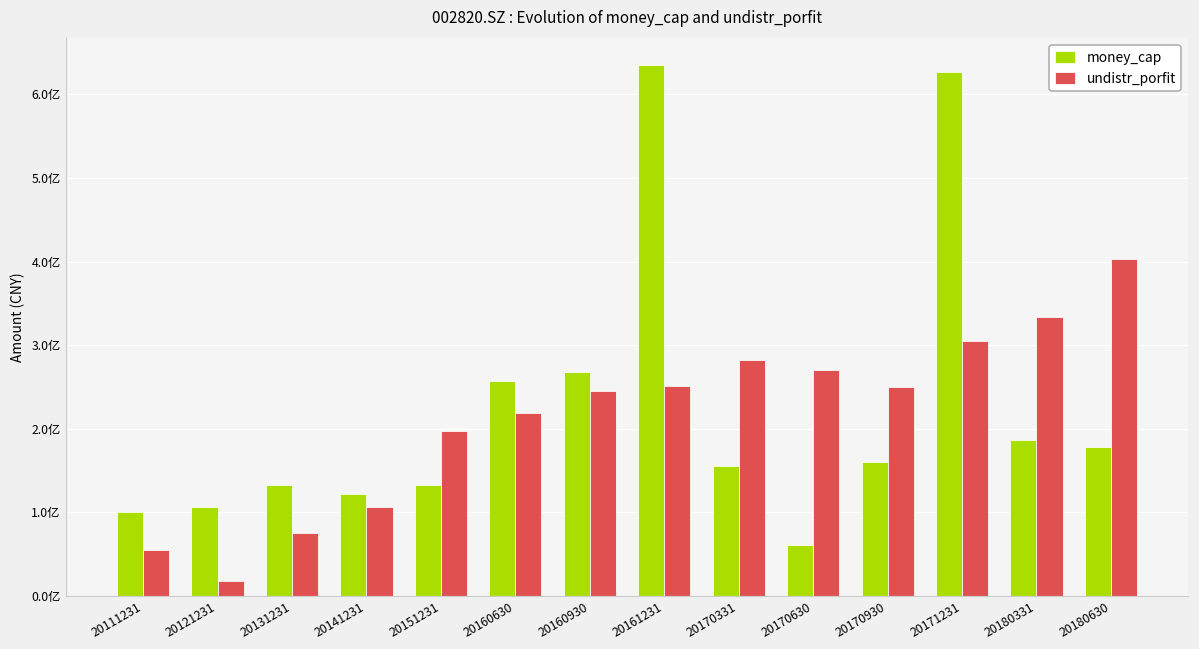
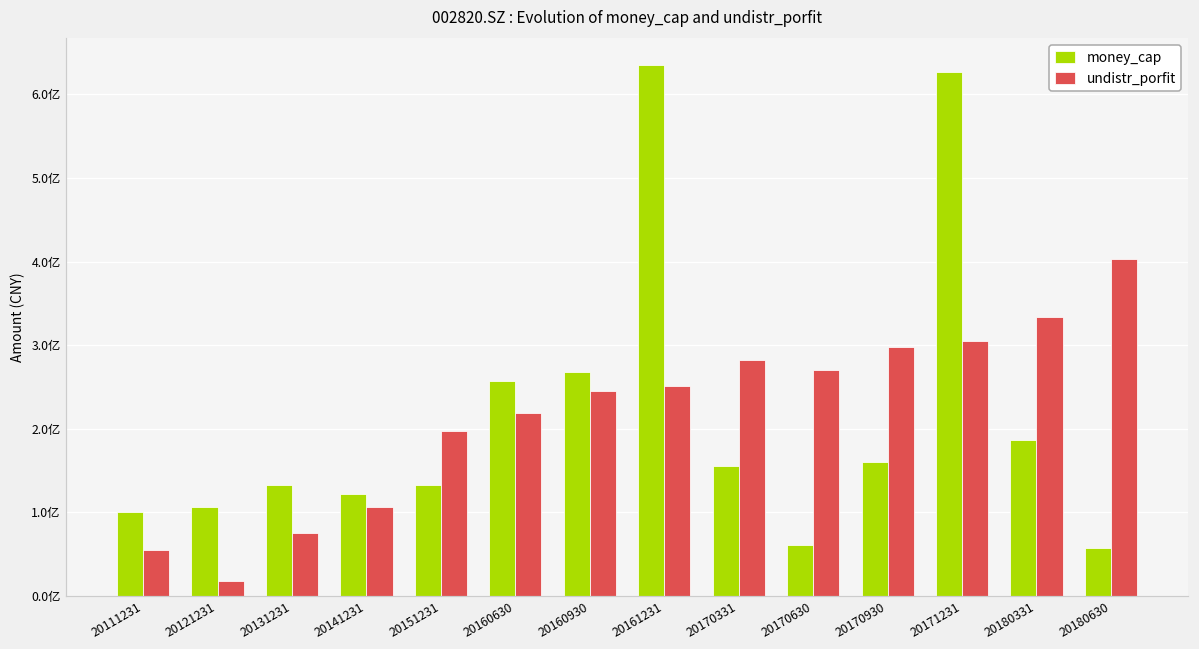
undistr_porfit, 20170930: 2.5亿 -> 3.0亿
money_cap, 20180630: 1.8亿 -> 0.6亿
